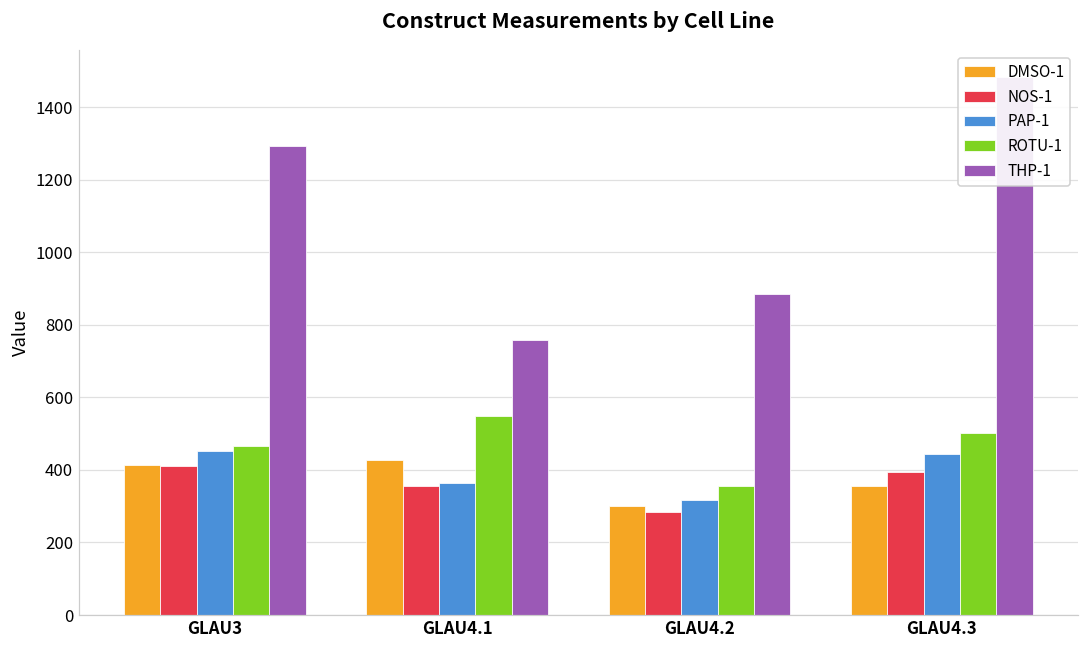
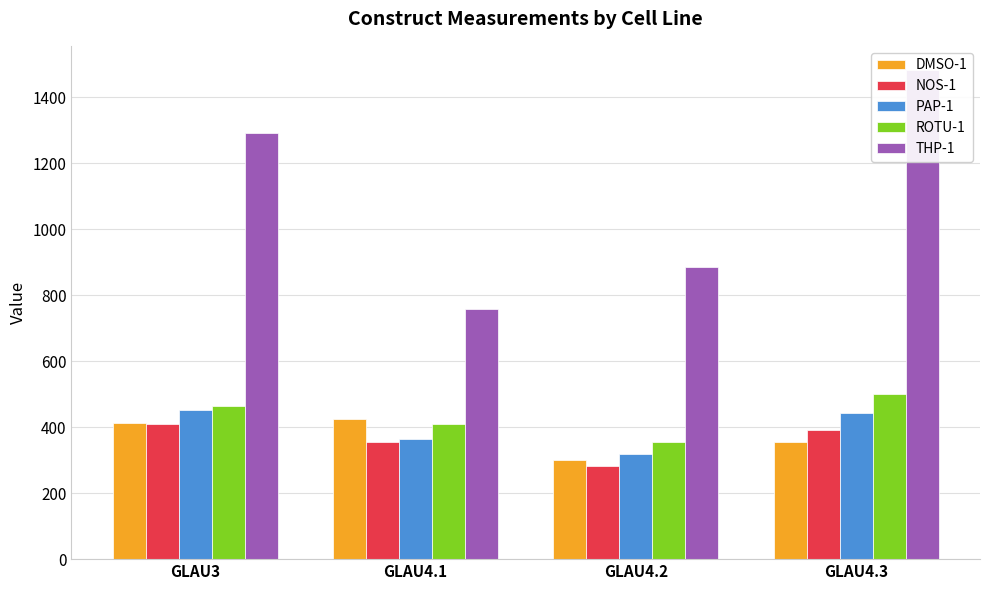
ROTU-1, GLAU4.1: 550 -> 410
